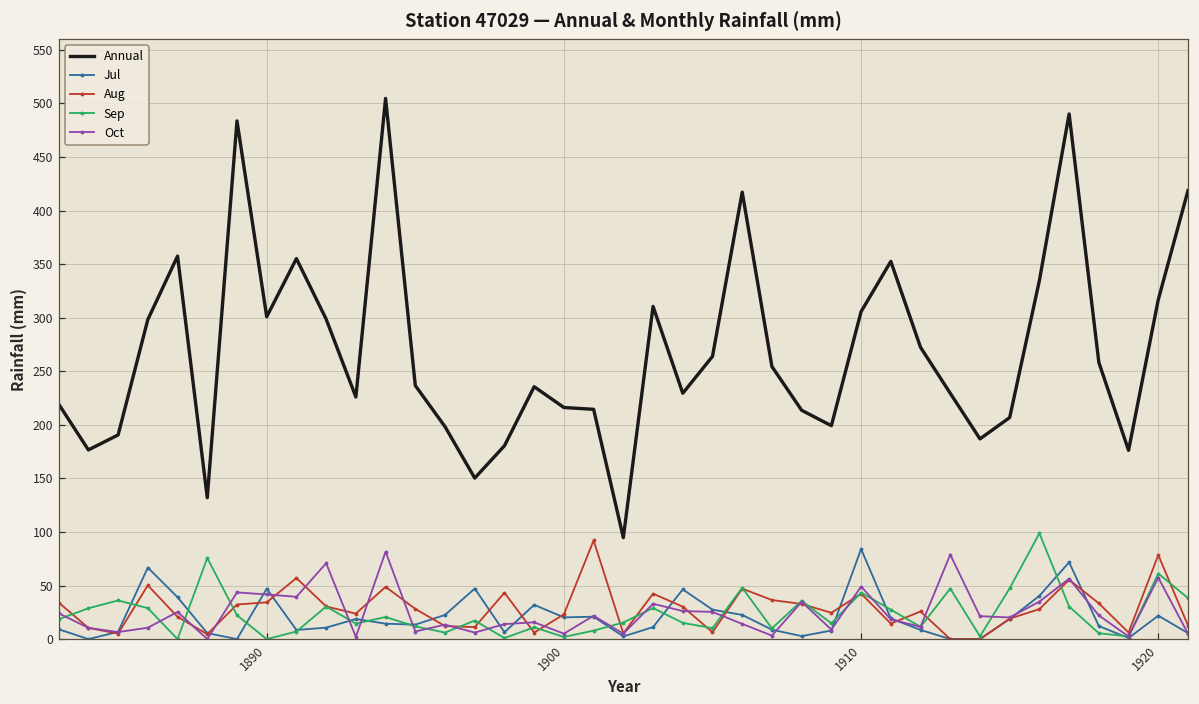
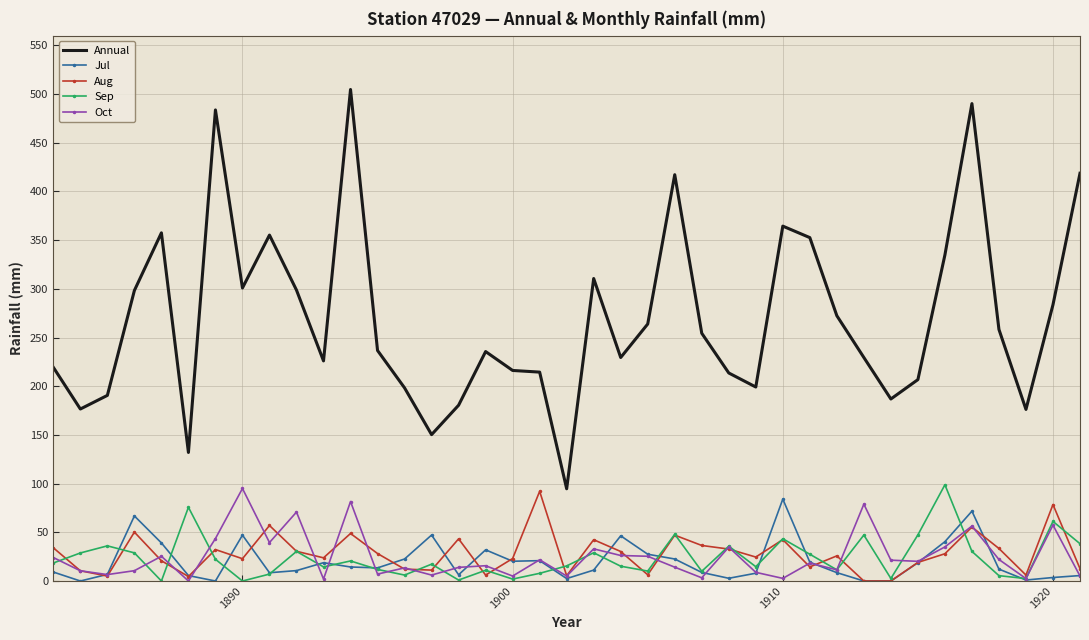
Aug, 1890: 30 -> 20
Oct, 1890: 40 -> 100
Annual, 1910: 310 -> 360
Oct, 1910: 50 -> 0
Annual, 1920: 320 -> 280
Jul, 1920: 20 -> 0
